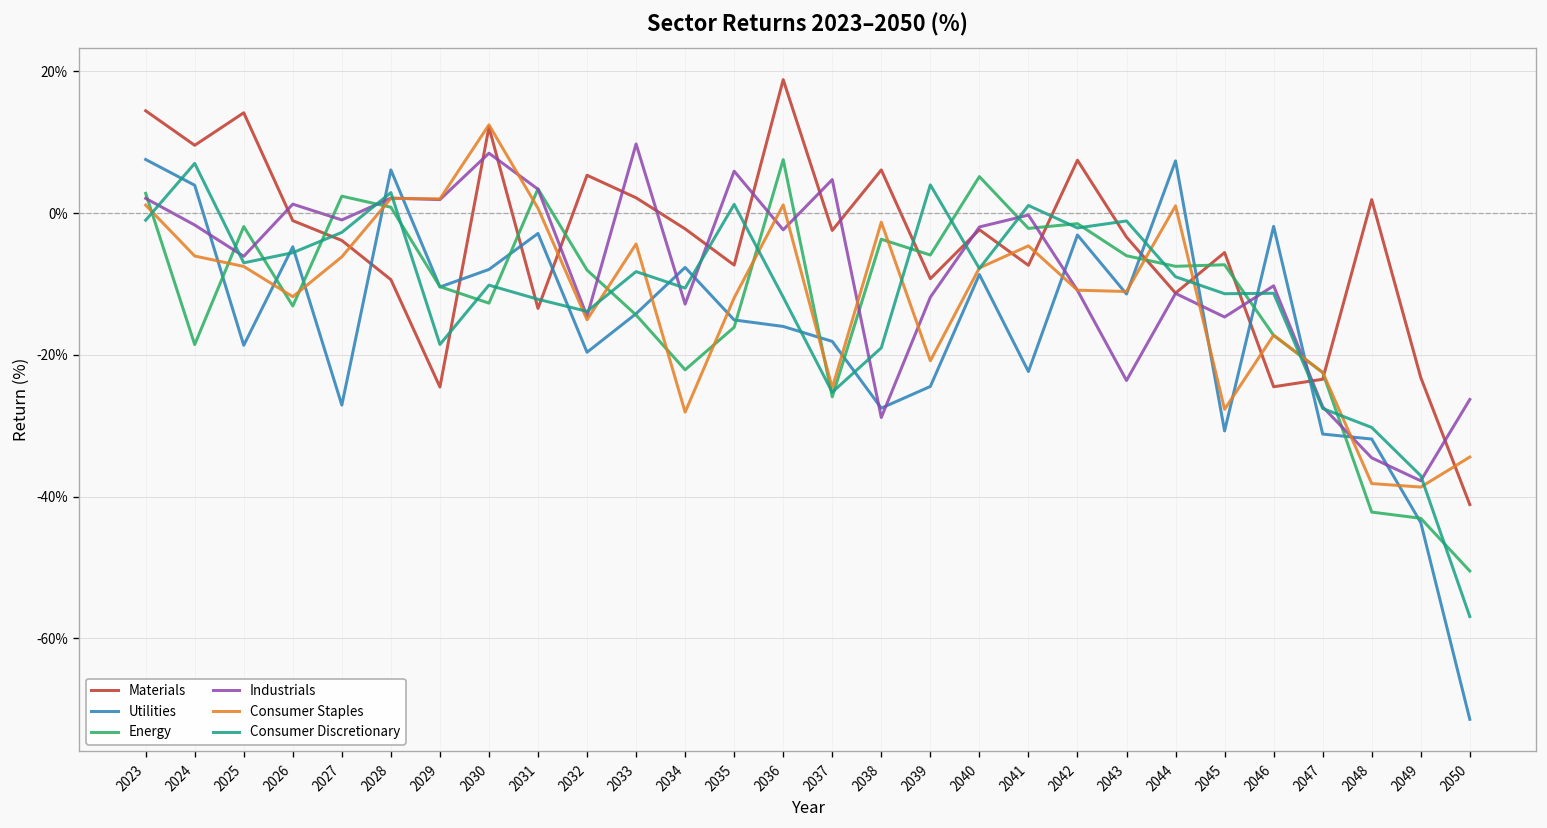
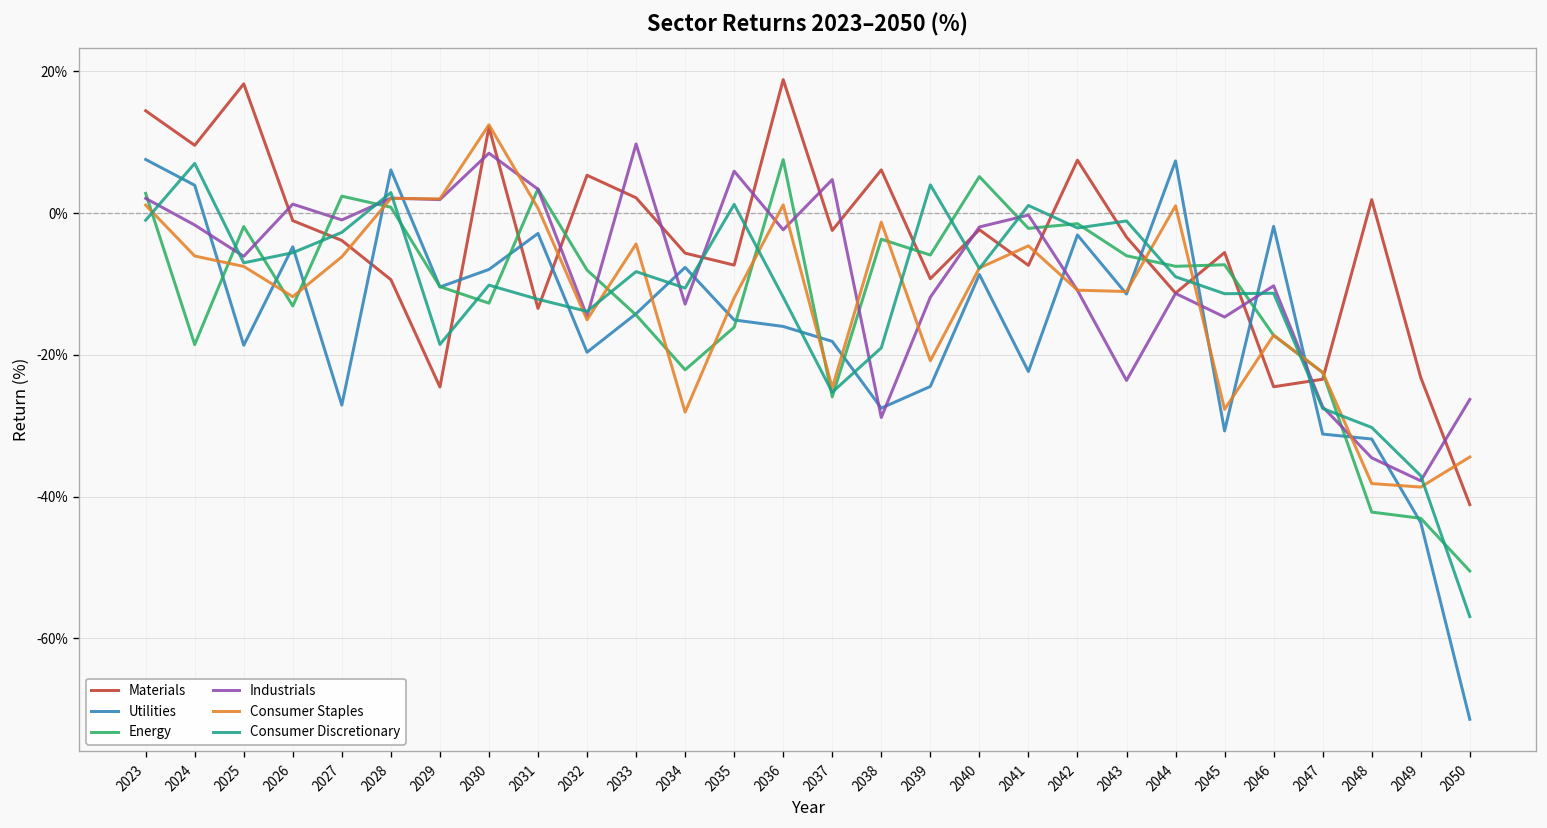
Materials, 2025: 14% -> 18%
Materials, 2034: -2% -> -6%
